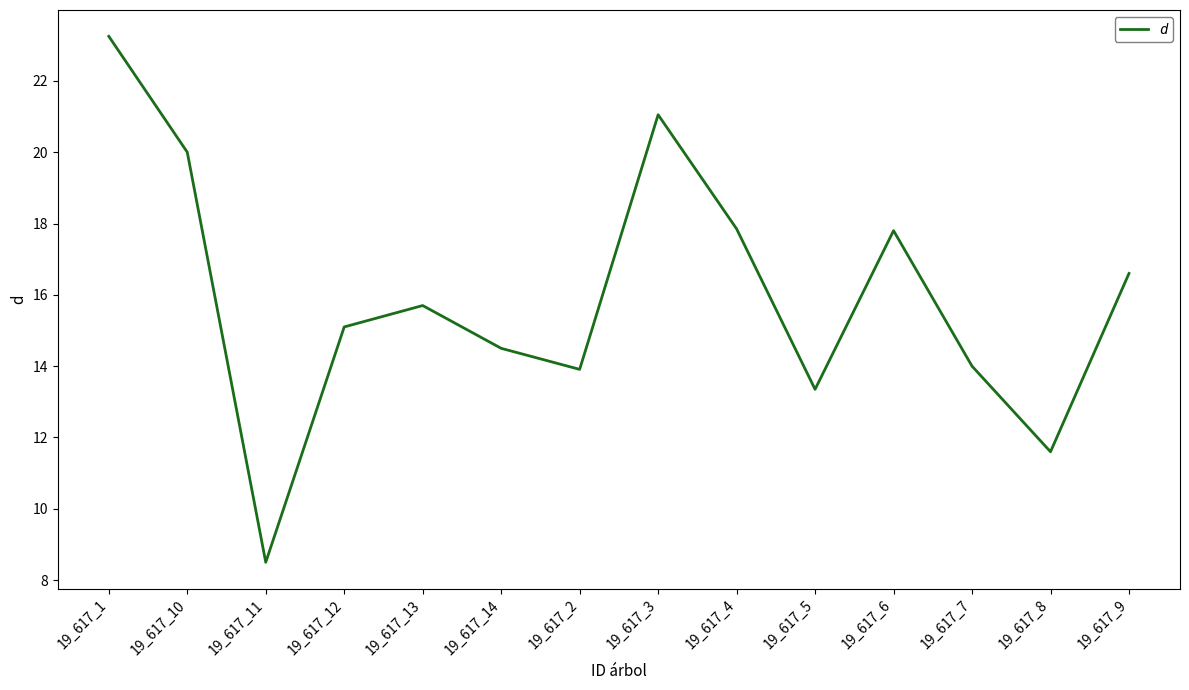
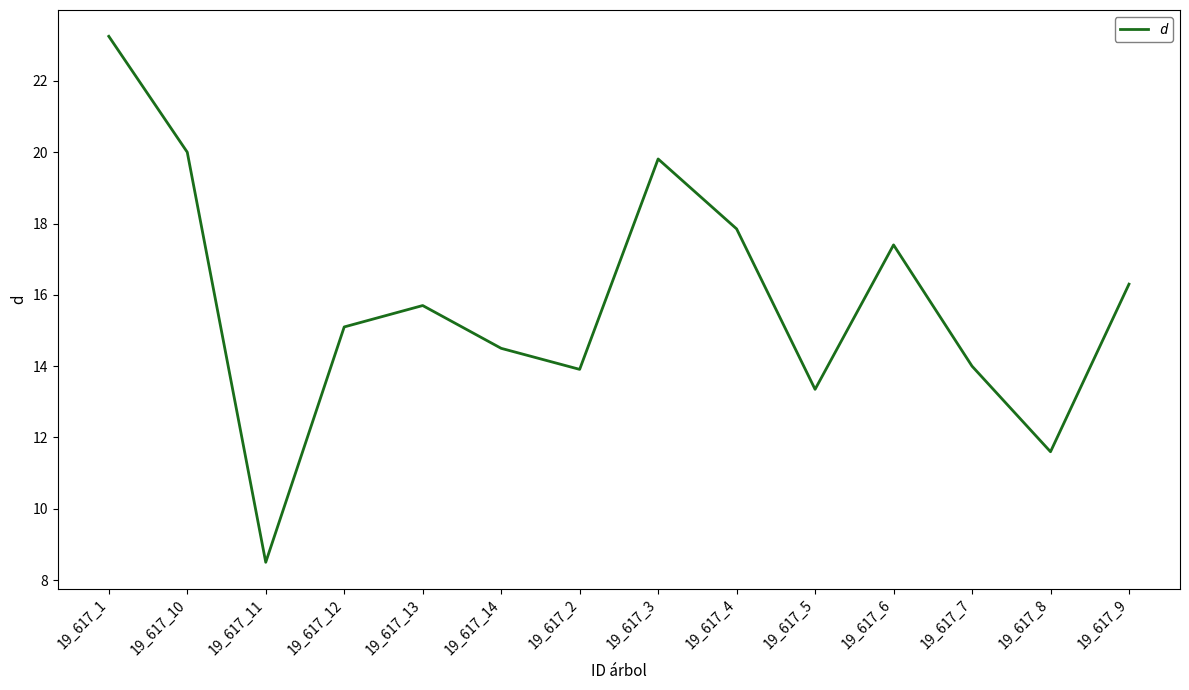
19_617_3: 21.1 -> 19.8
19_617_6: 17.8 -> 17.4
19_617_9: 16.6 -> 16.3
